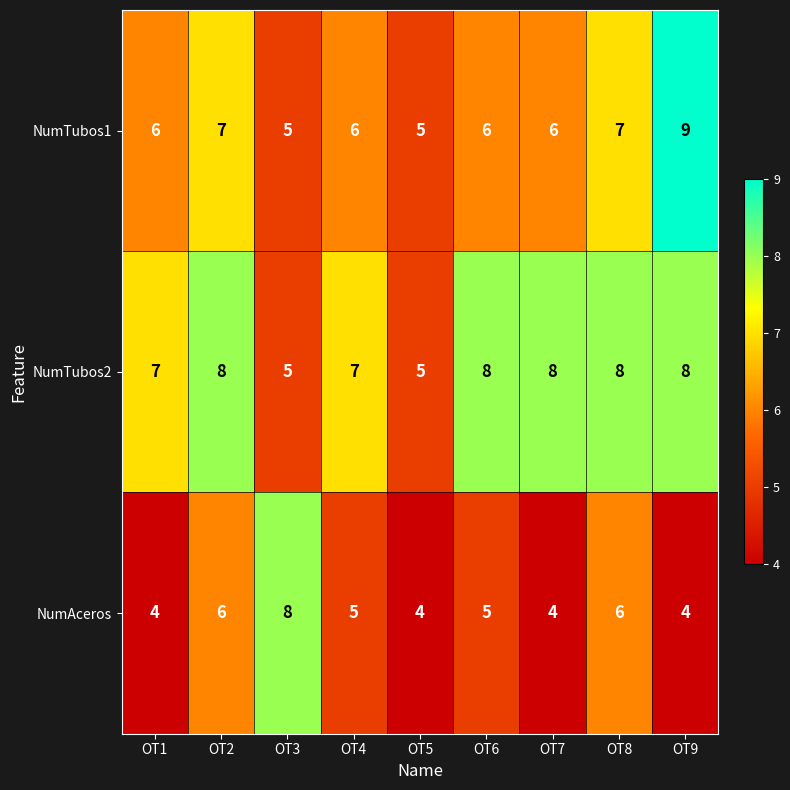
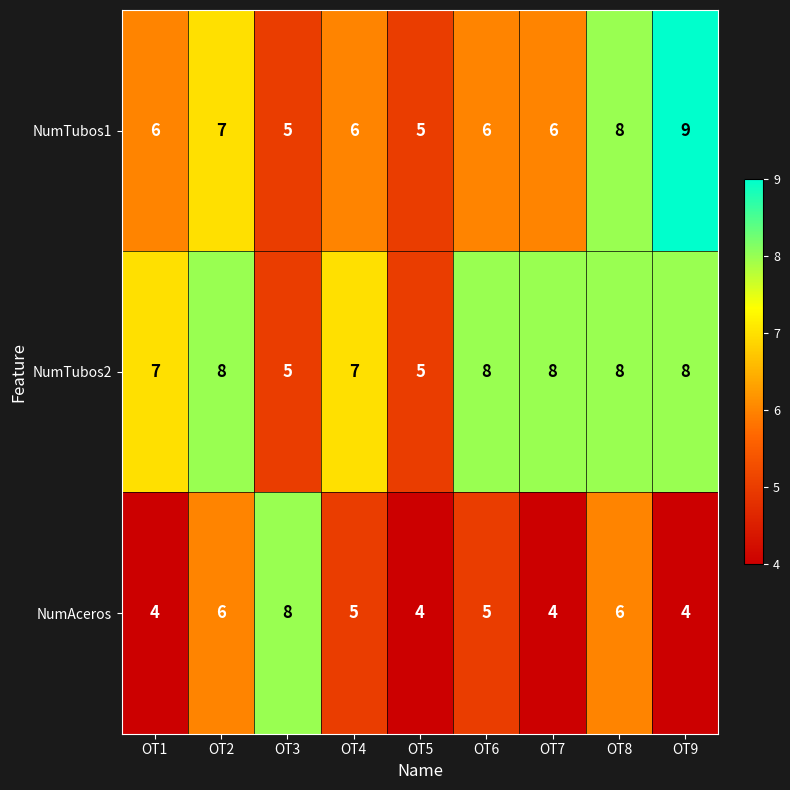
NumTubos1, OT8: 7 -> 8
